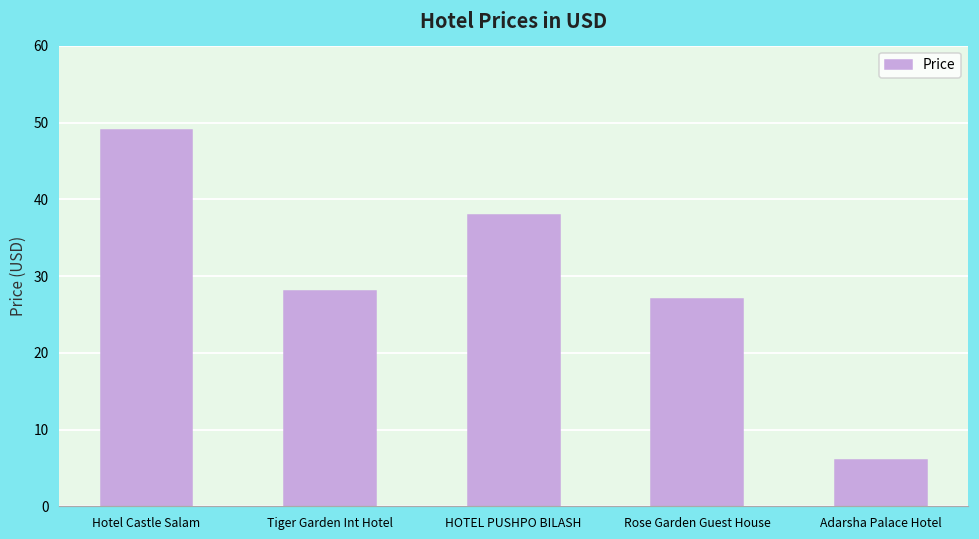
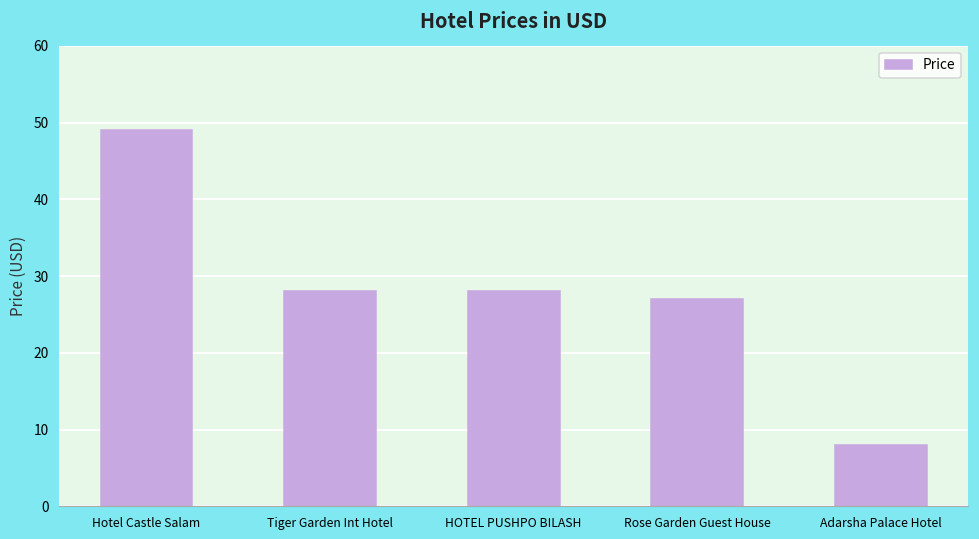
HOTEL PUSHPO BILASH: 38 -> 28
Adarsha Palace Hotel: 6 -> 8
